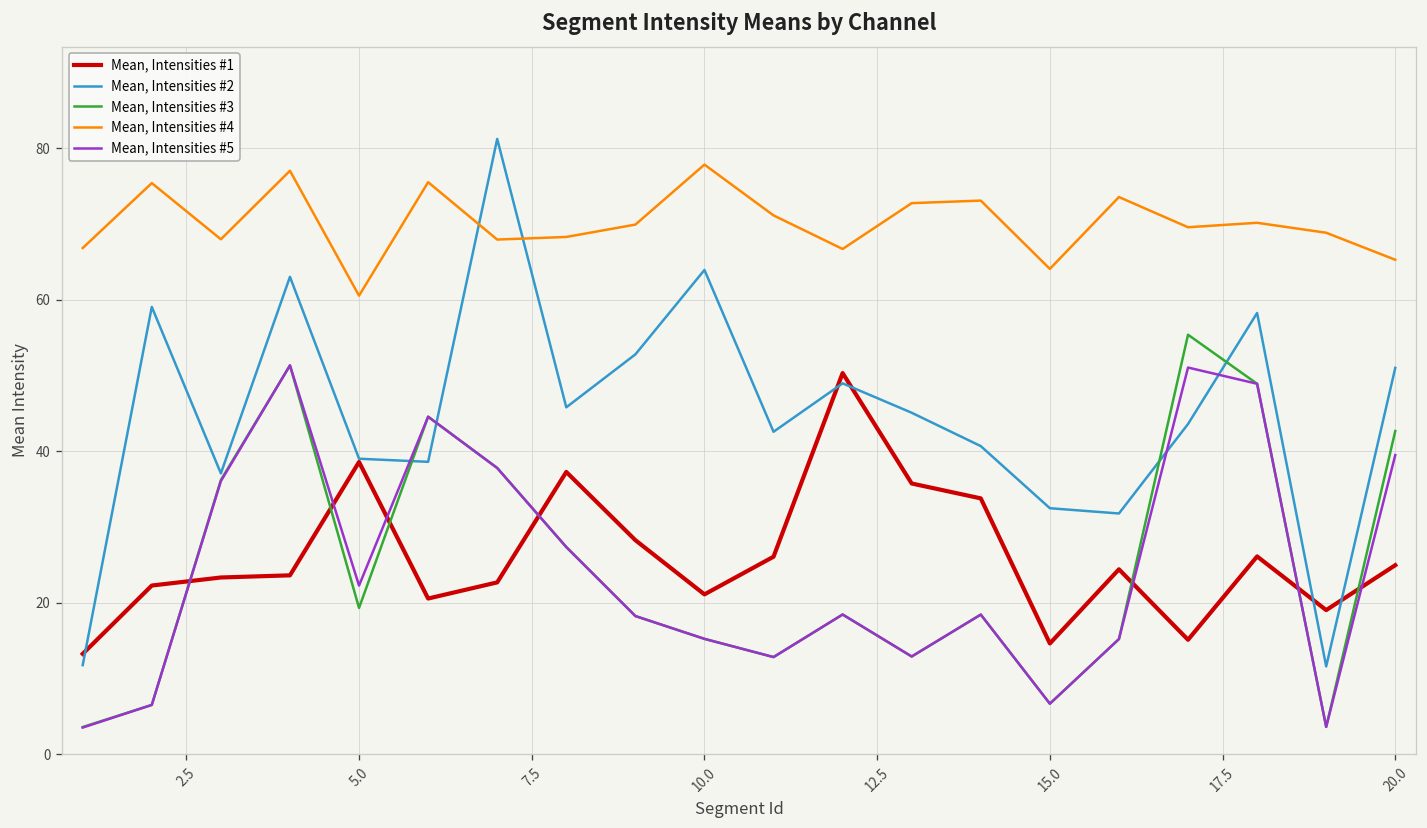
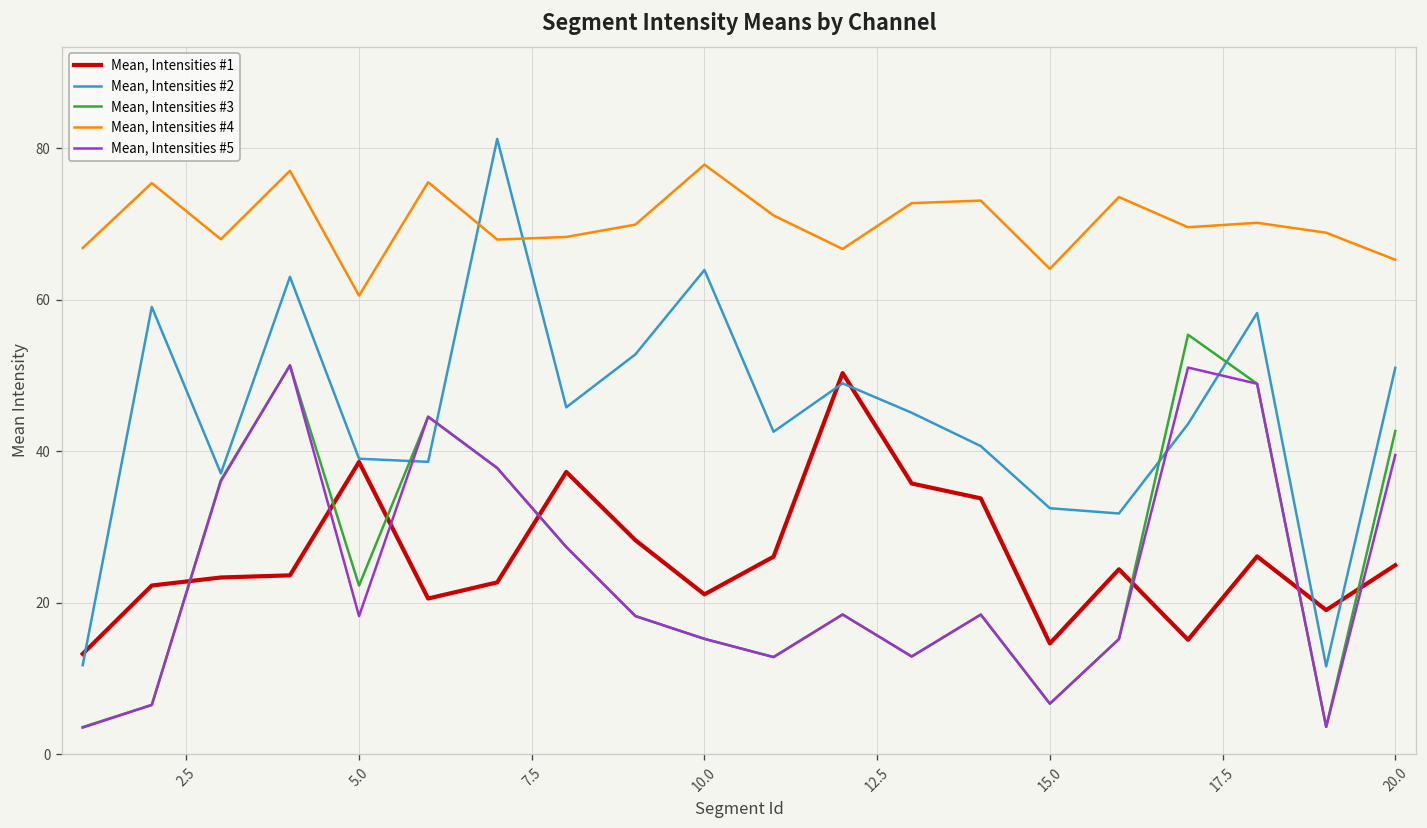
Mean, Intensities #3, 5.0: 19 -> 22
Mean, Intensities #5, 5.0: 22 -> 18
